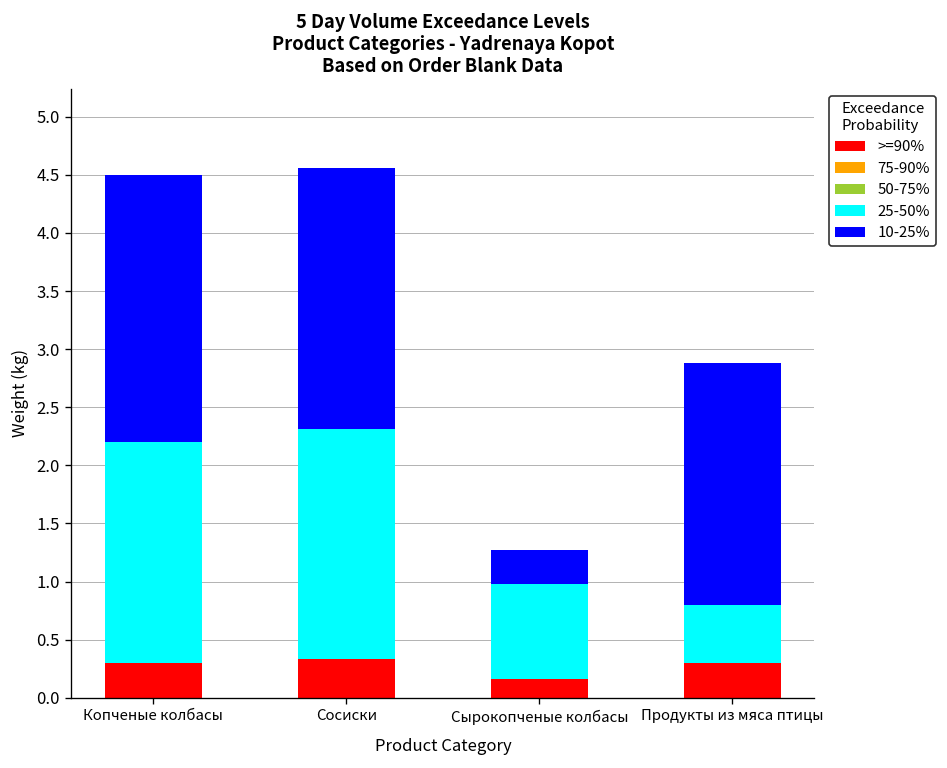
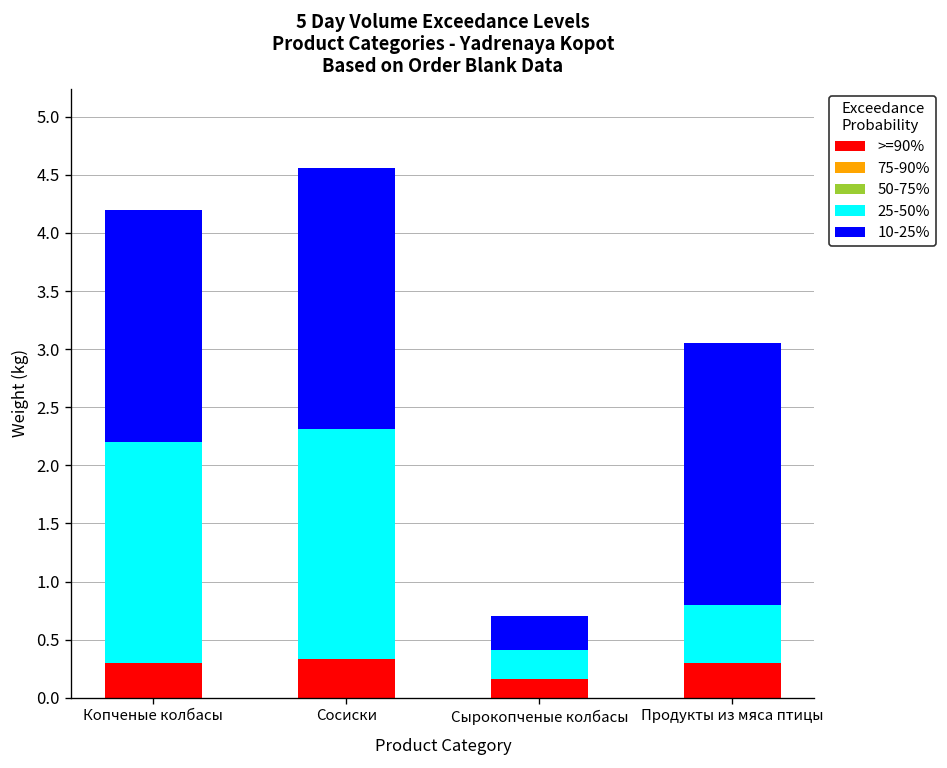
10-25%, Копченые колбасы: 2.3 -> 2.0
25-50%, Сырокопченые колбасы: 0.8 -> 0.3
10-25%, Продукты из мяса птицы: 2.1 -> 2.3
